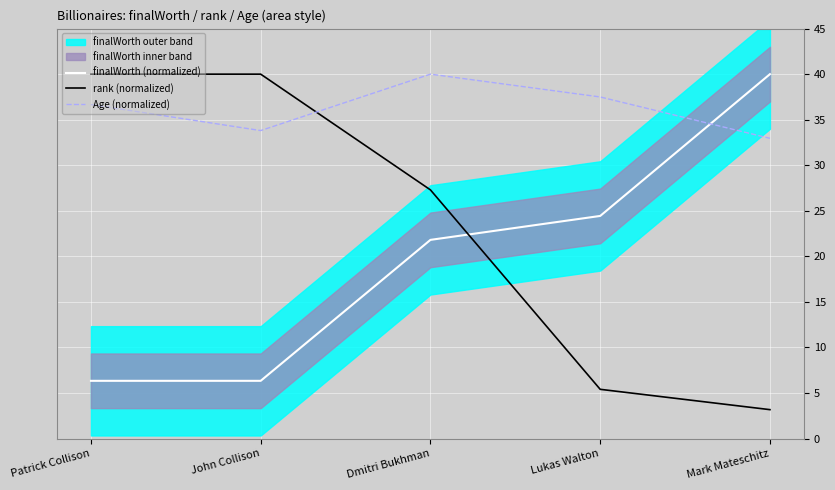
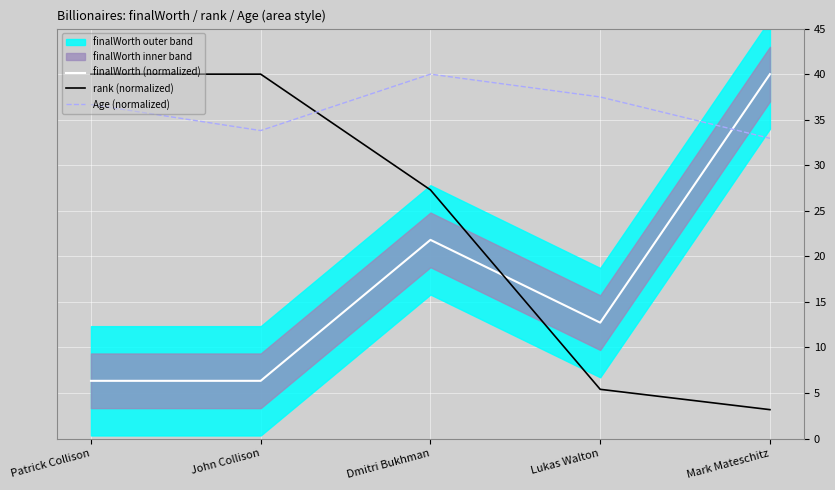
finalWorth (normalized), Lukas Walton: 24 -> 13
